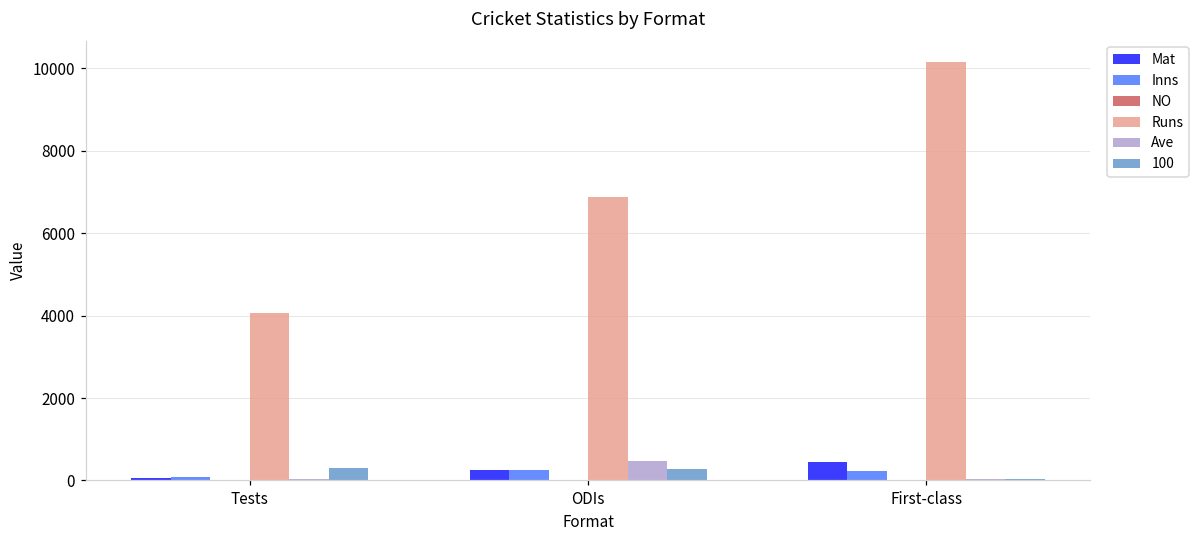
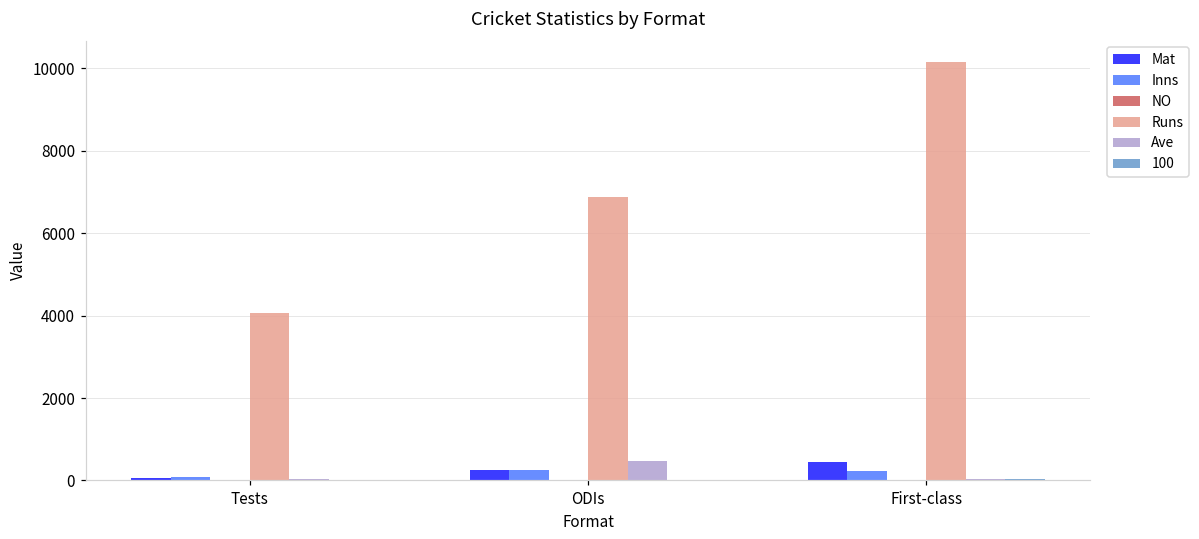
100, Tests: 300 -> 0
100, ODIs: 300 -> 0
